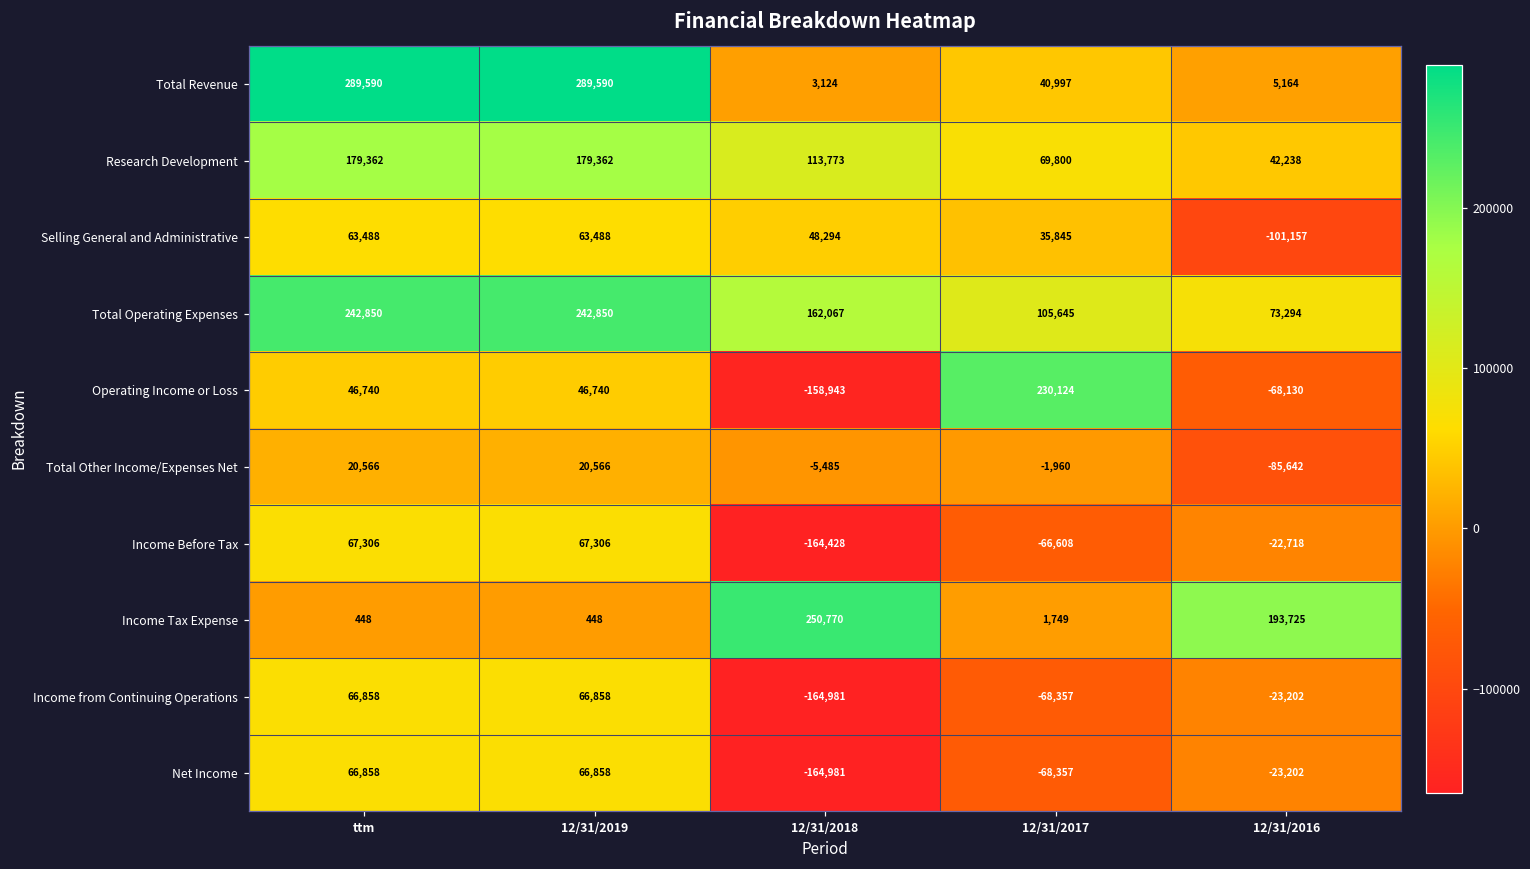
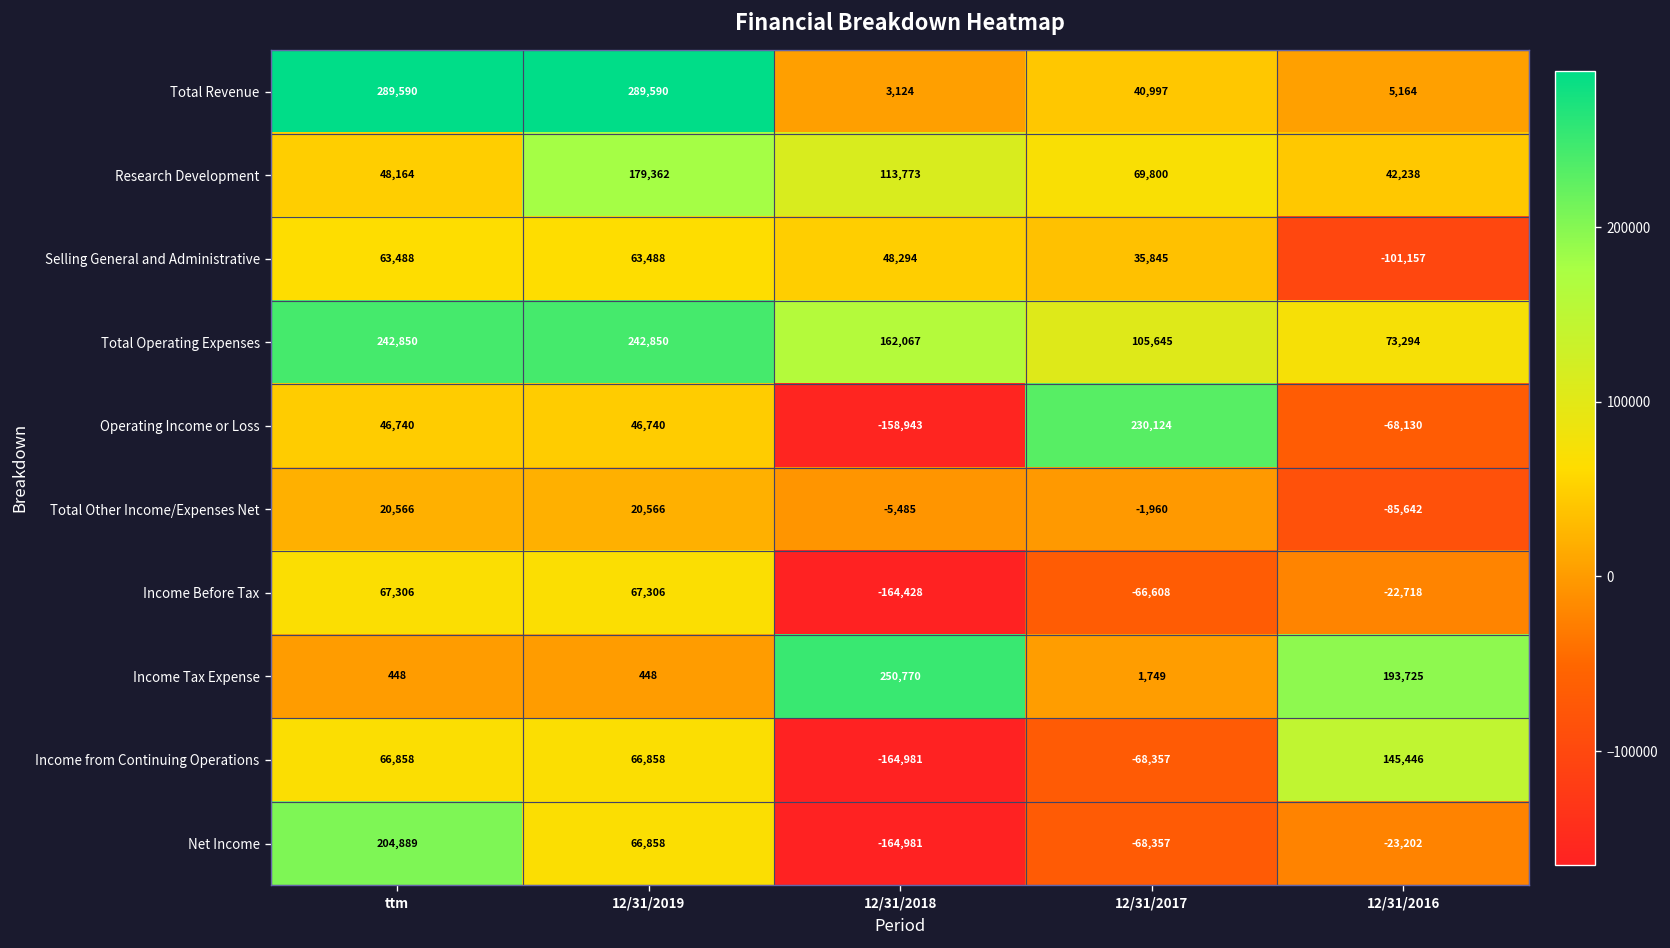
Research Development, ttm: 179,362 -> 48,164
Income from Continuing Operations, 12/31/2016: -23,202 -> 145,446
Net Income, ttm: 66,858 -> 204,889
